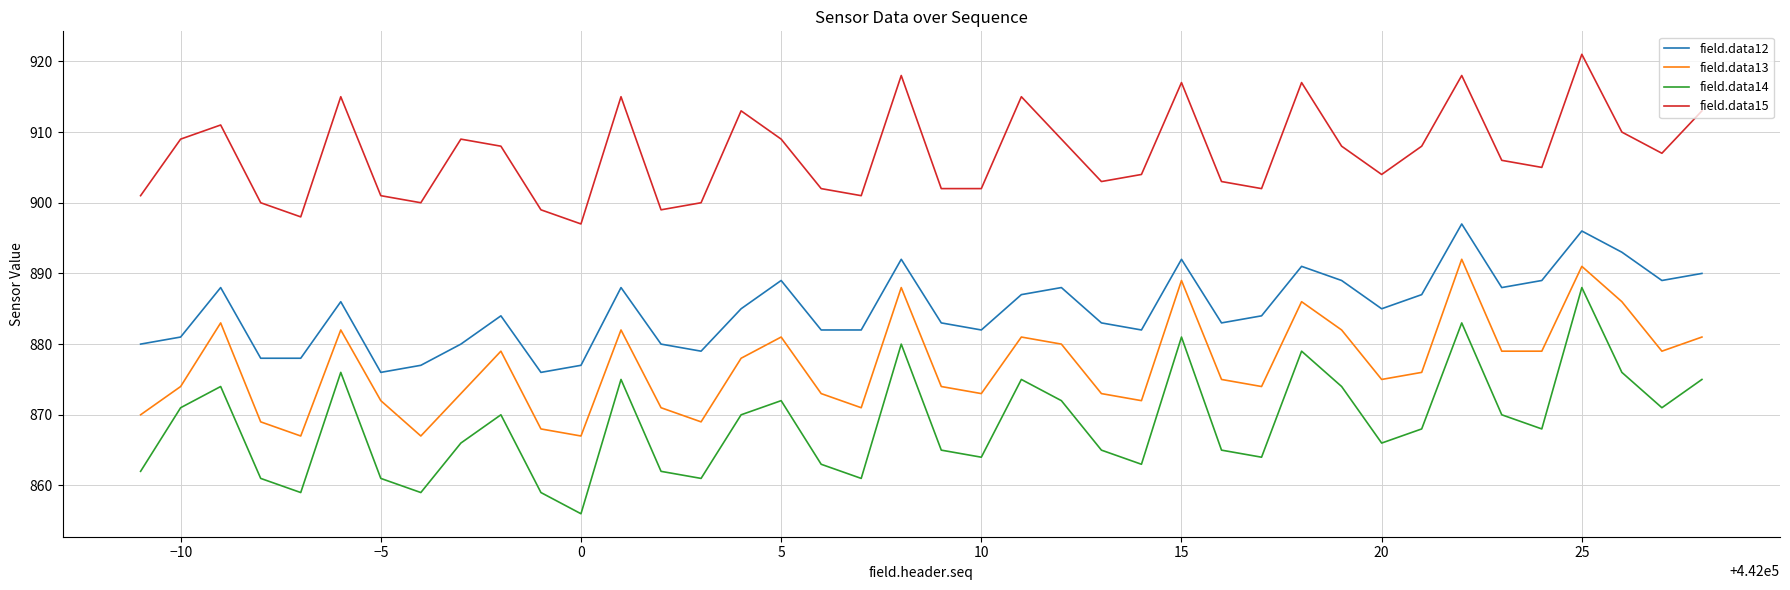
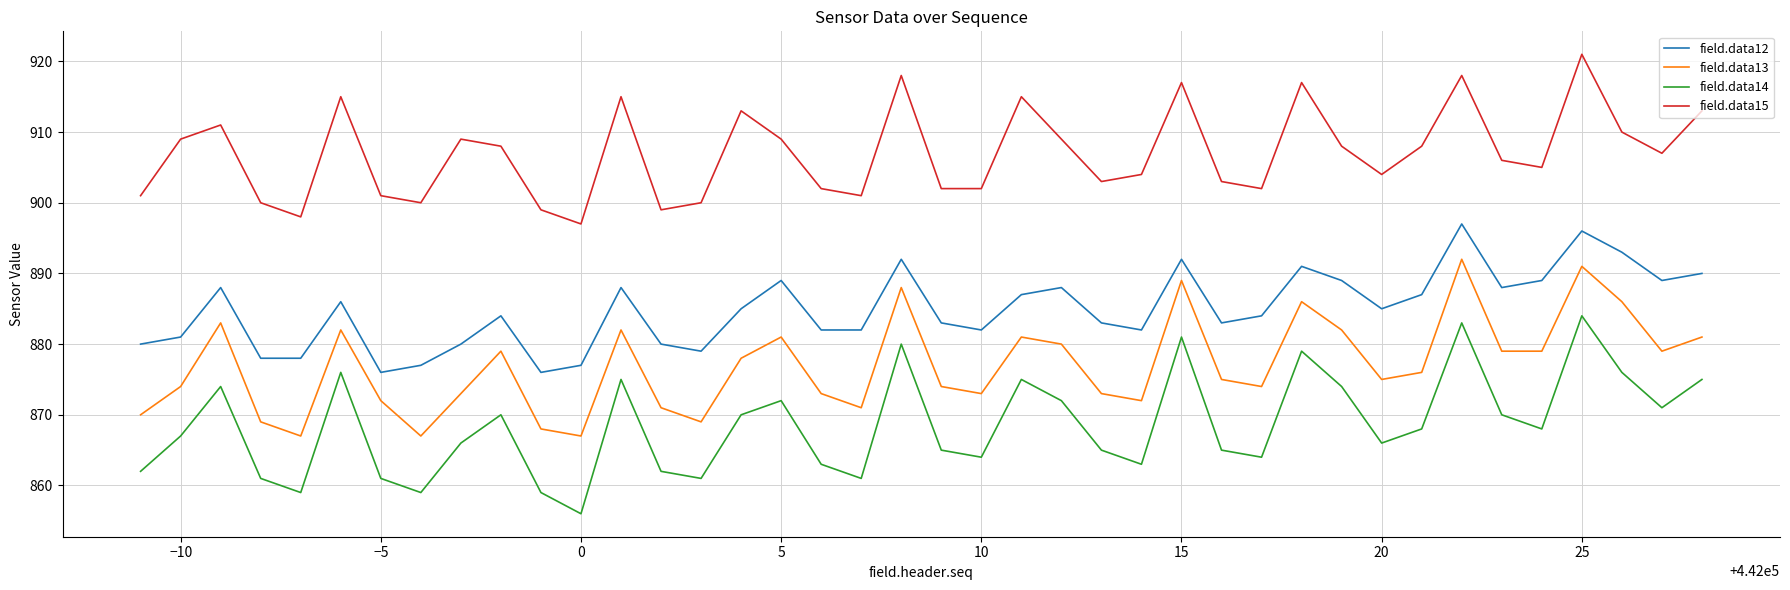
field.data14, −10: 871 -> 867
field.data14, 25: 888 -> 884
